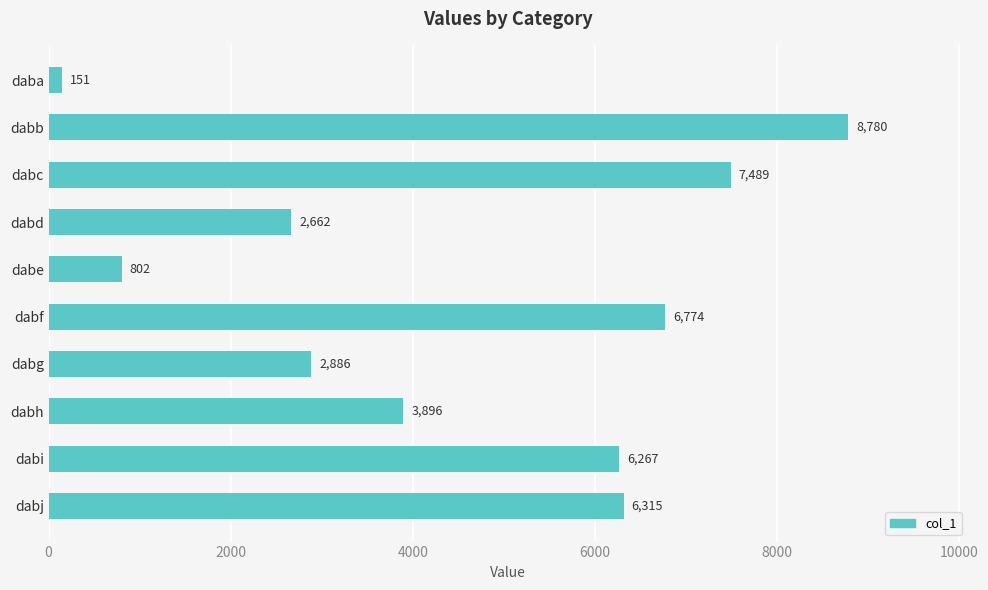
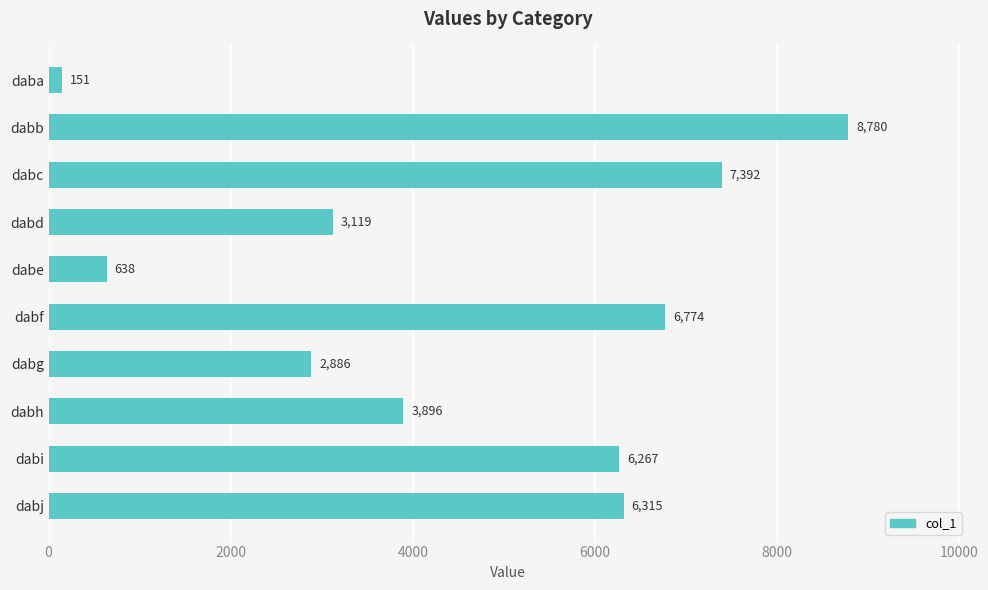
dabc: 7,489 -> 7,392
dabd: 2,662 -> 3,119
dabe: 802 -> 638
